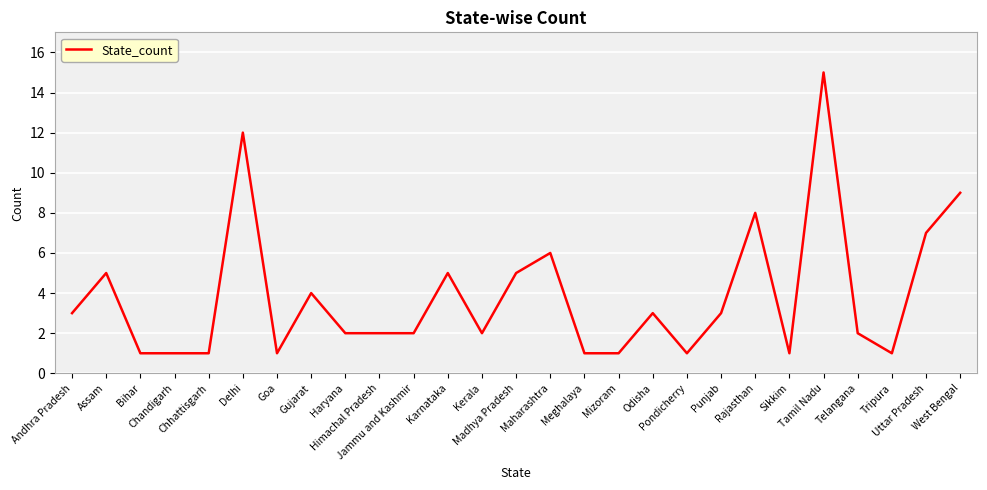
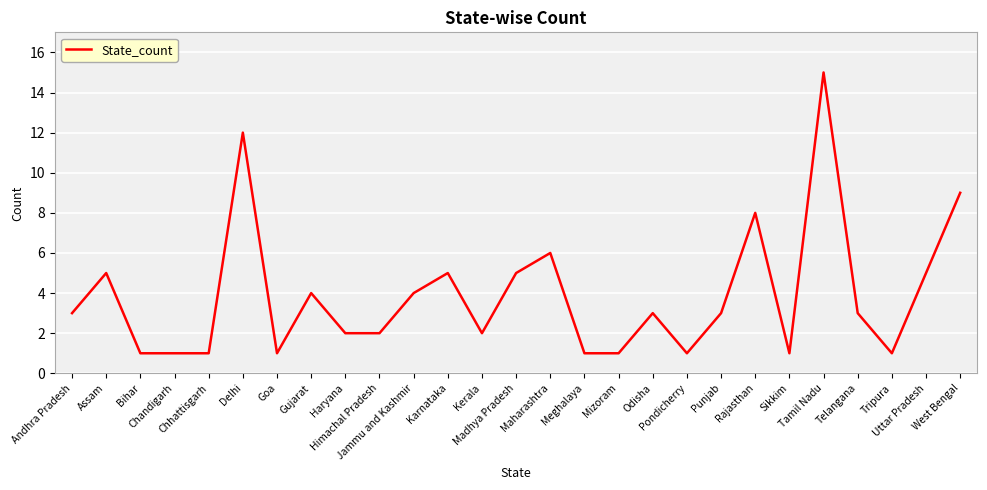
Jammu and Kashmir: 2 -> 4
Telangana: 2 -> 3
Uttar Pradesh: 7 -> 5
